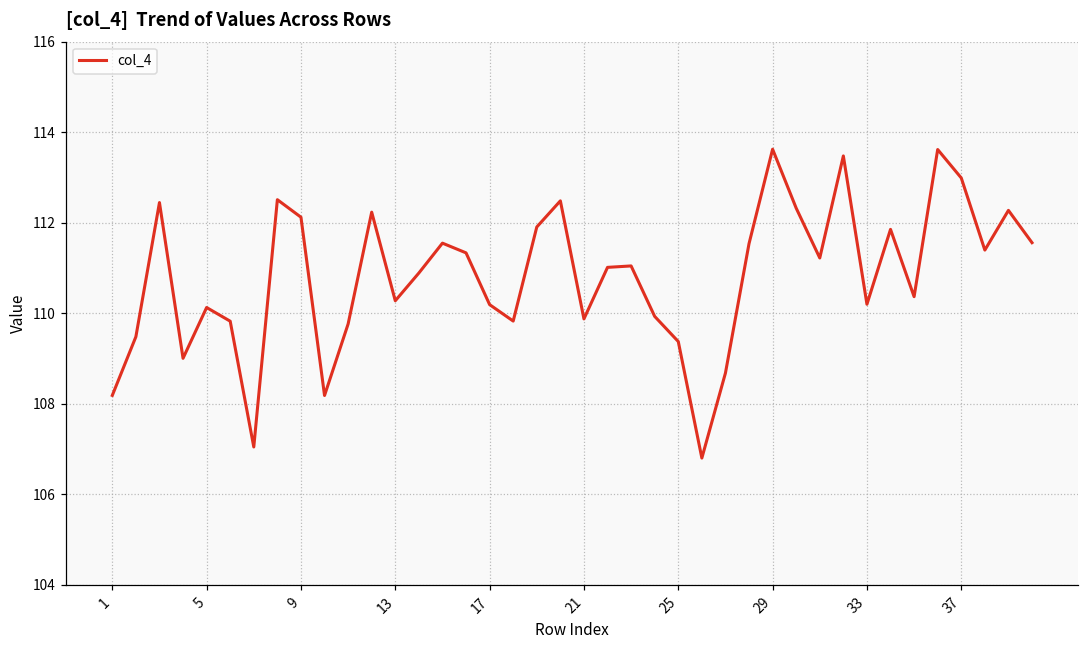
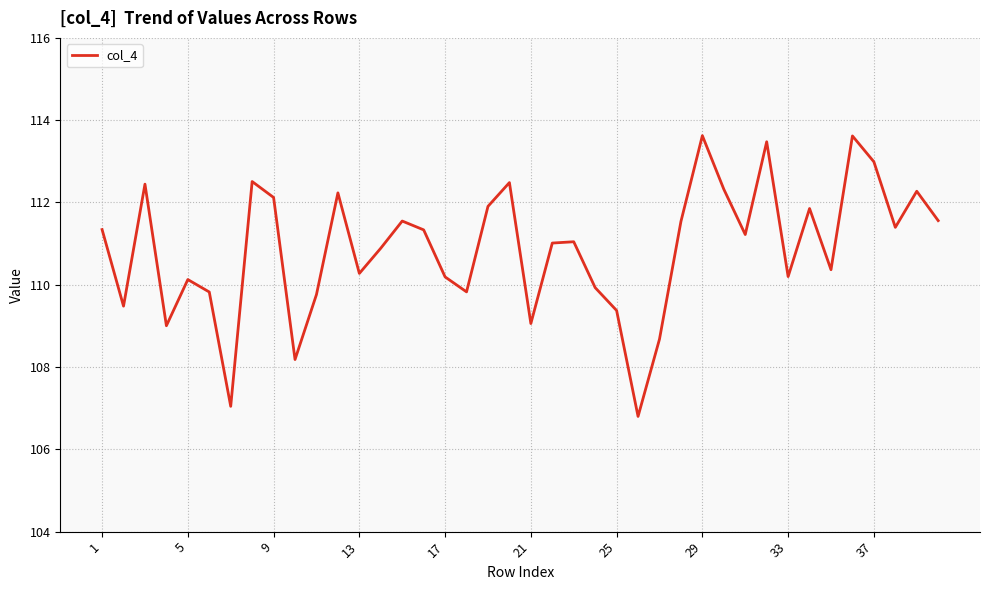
1: 108.2 -> 111.3
21: 109.9 -> 109.1
